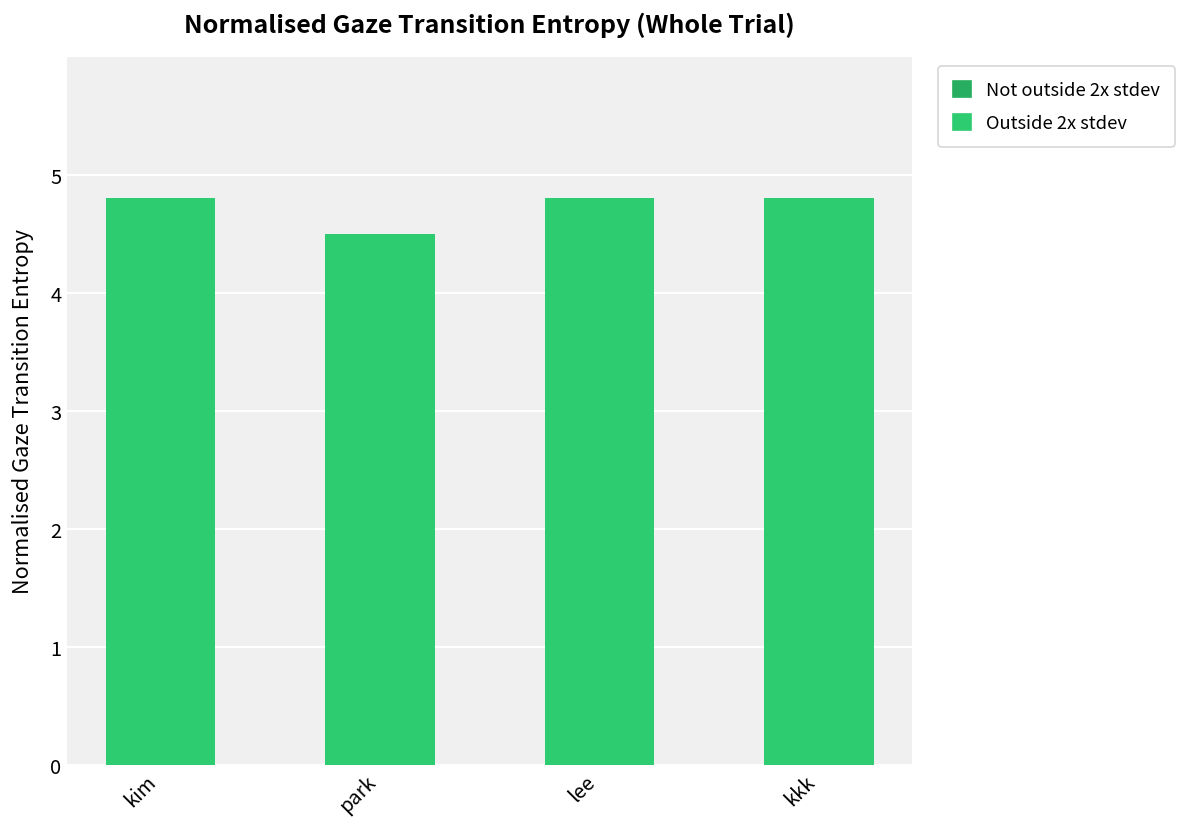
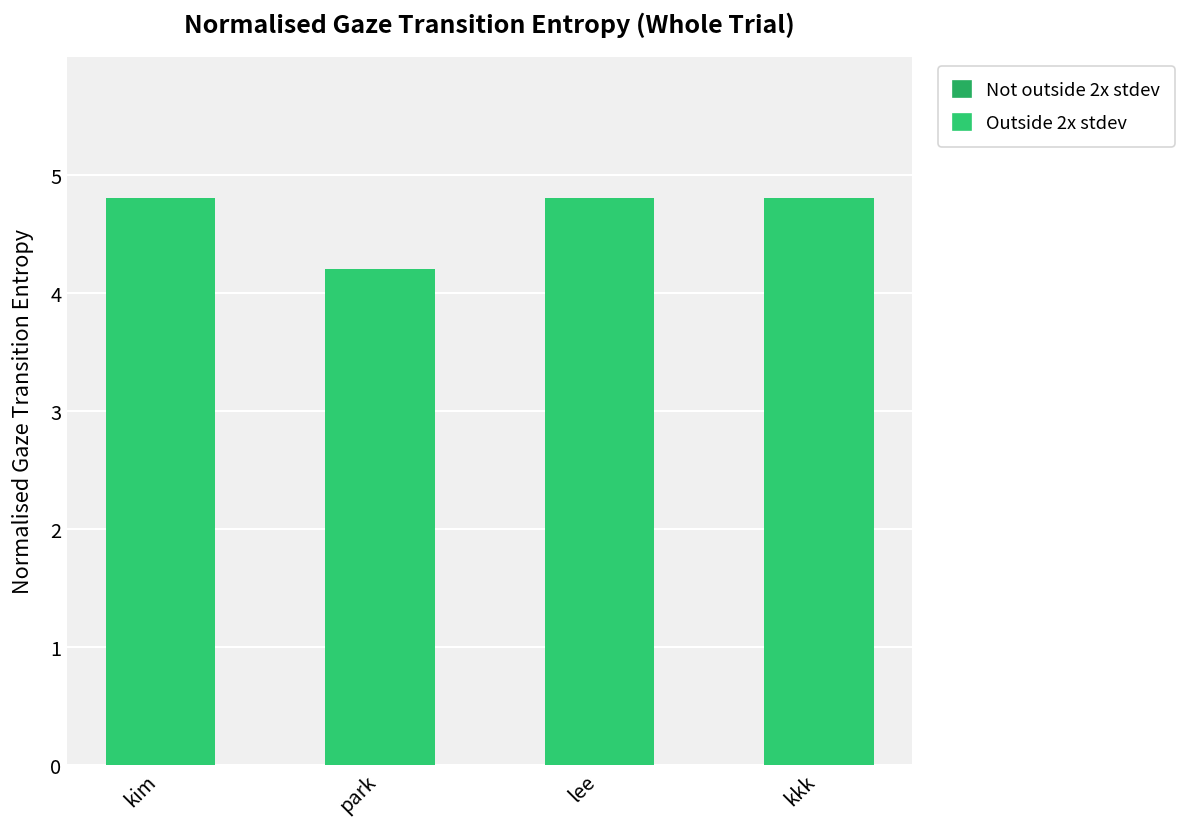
park: 4.5 -> 4.2
